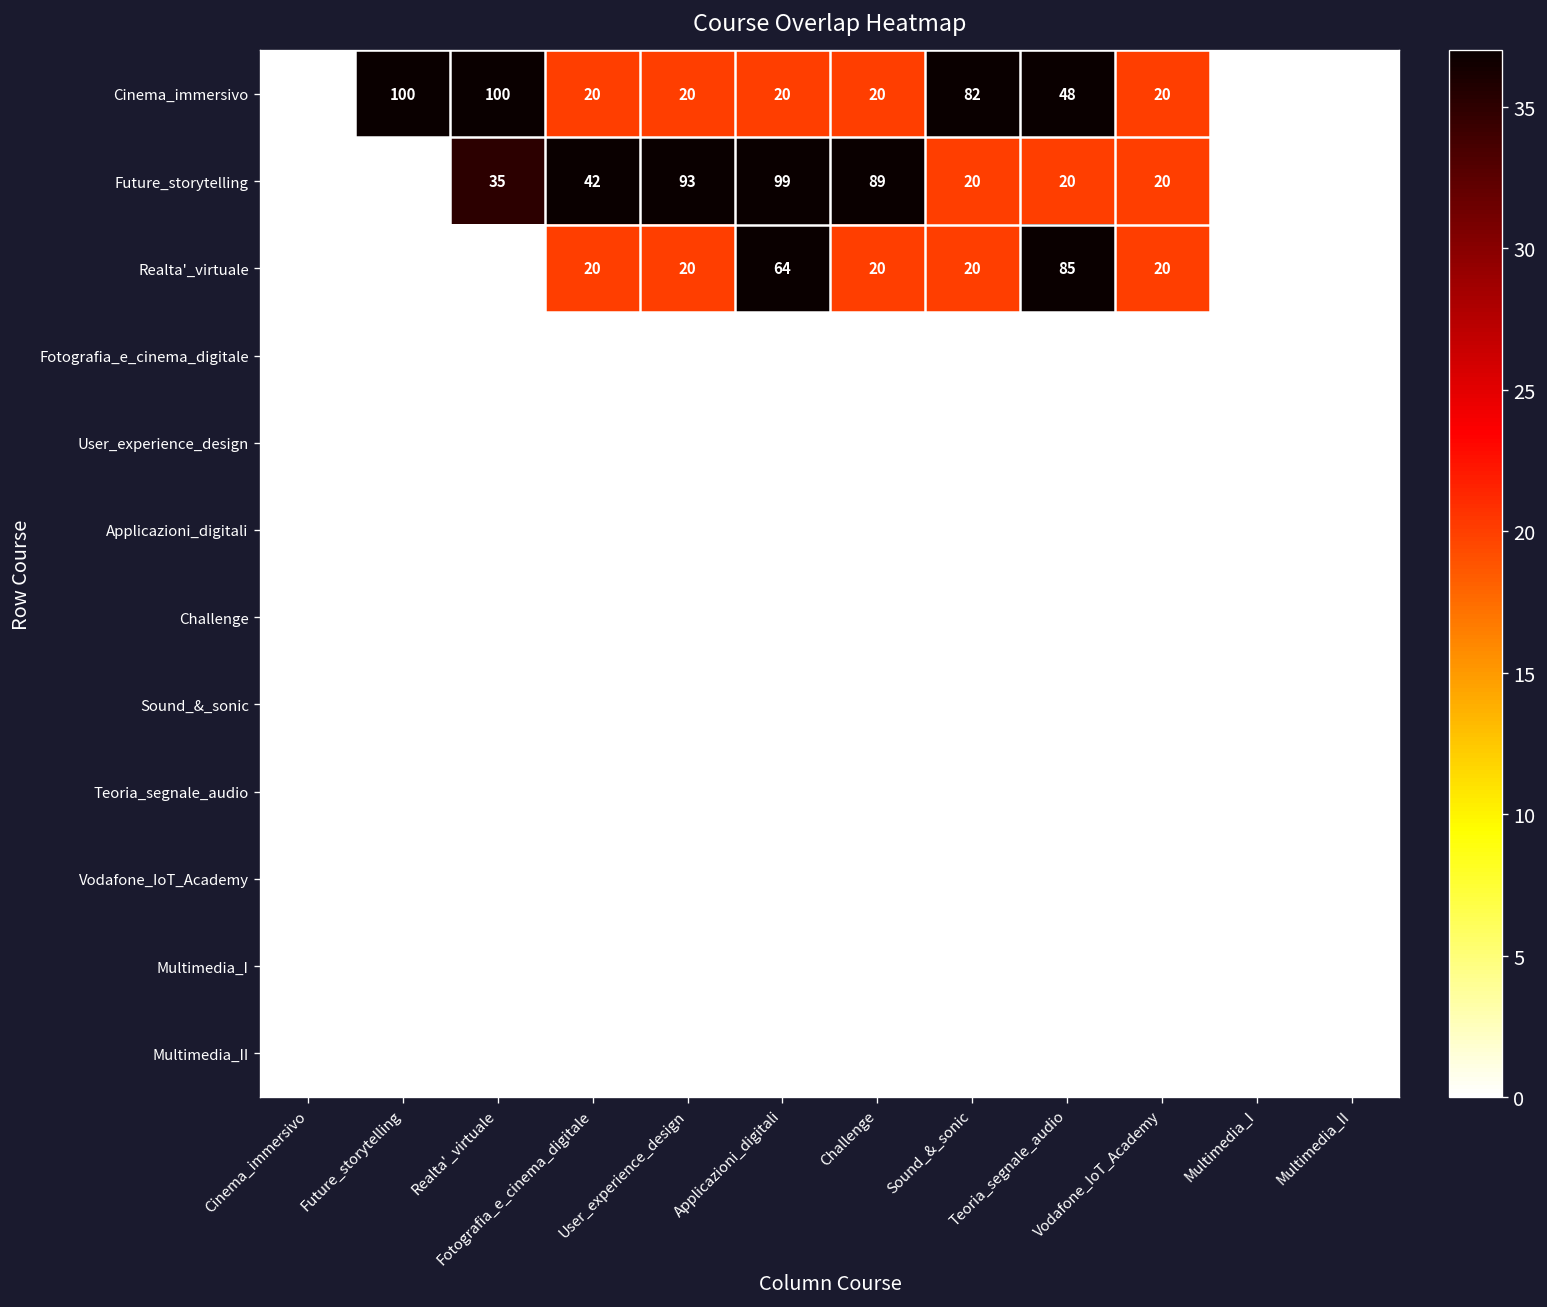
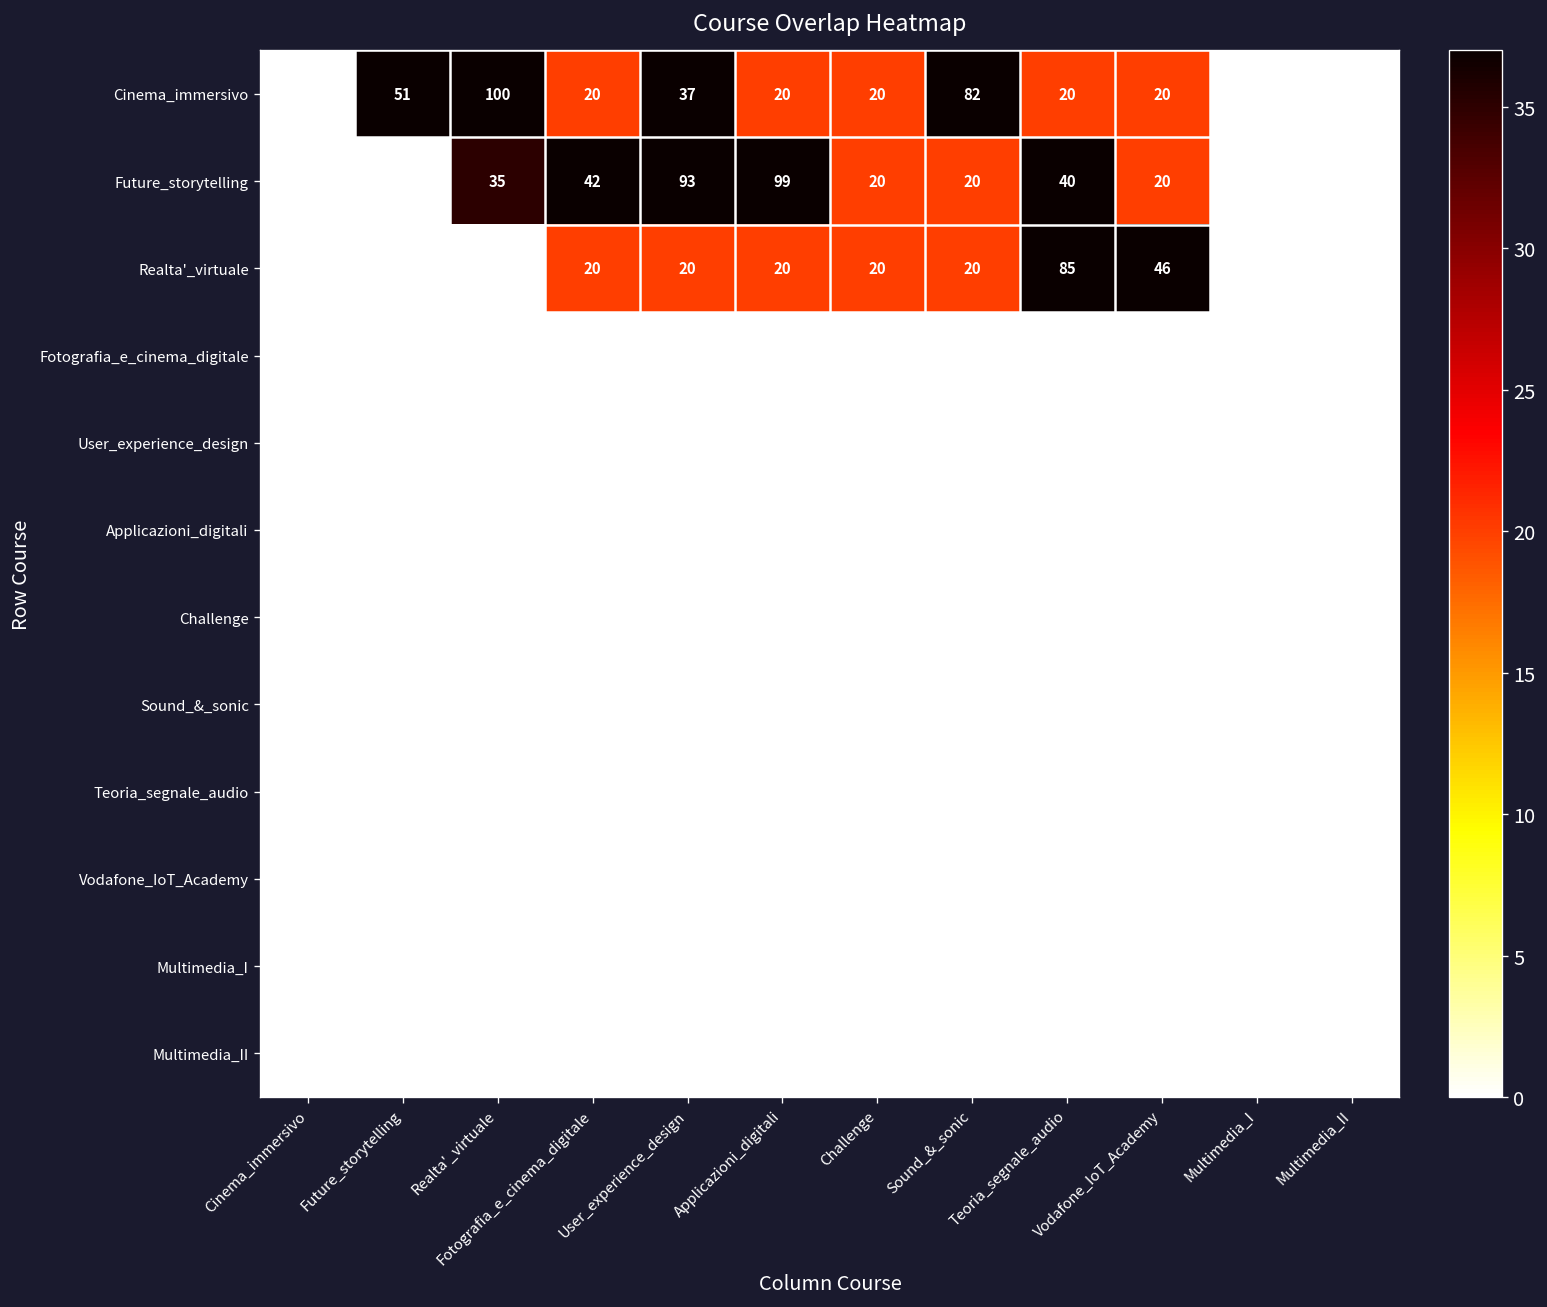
Cinema_immersivo, Future_storytelling: 100 -> 51
Cinema_immersivo, User_experience_design: 20 -> 37
Cinema_immersivo, Teoria_segnale_audio: 48 -> 20
Future_storytelling, Challenge: 89 -> 20
Future_storytelling, Teoria_segnale_audio: 20 -> 40
Realta'_virtuale, Applicazioni_digitali: 64 -> 20
Realta'_virtuale, Vodafone_IoT_Academy: 20 -> 46
